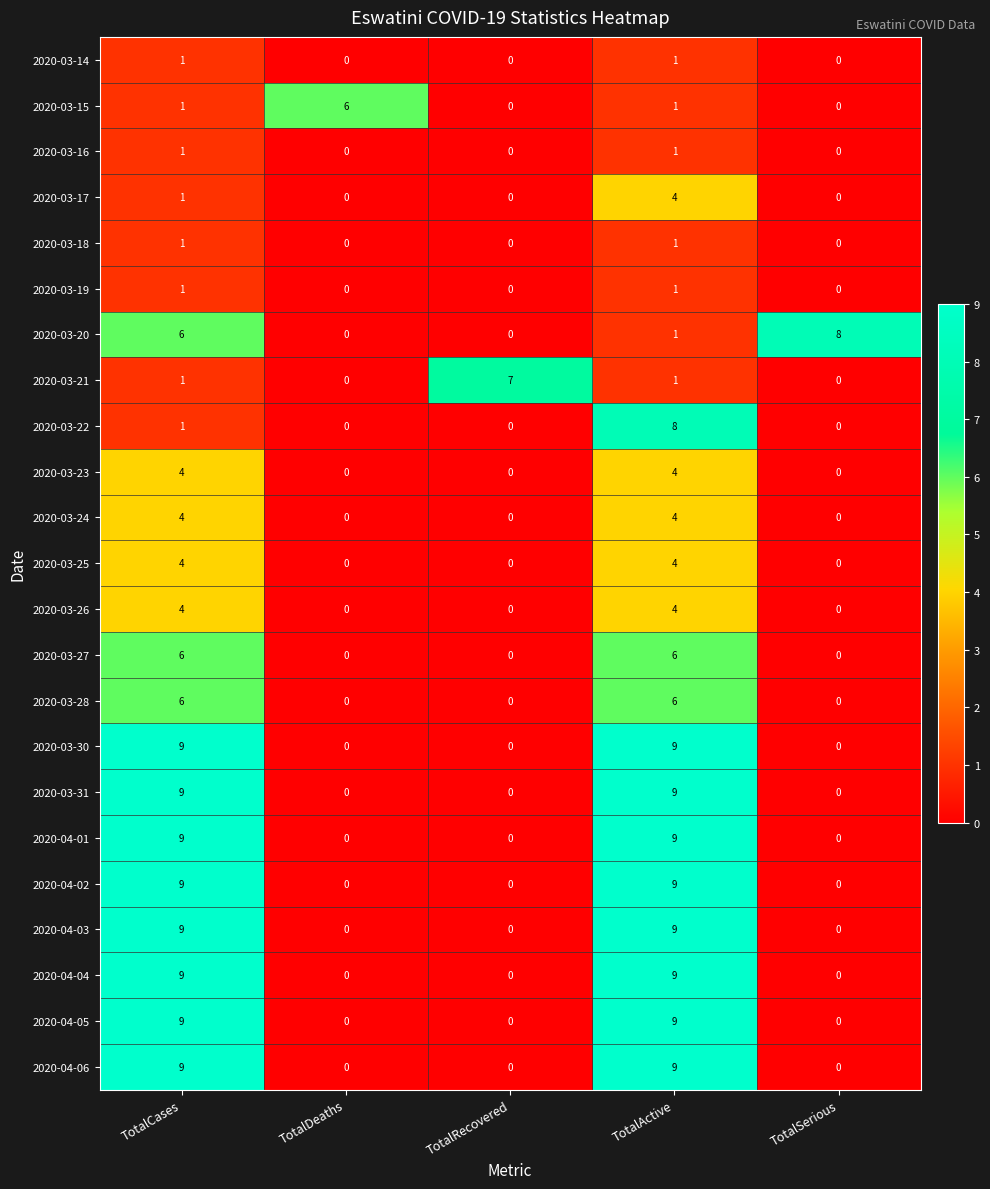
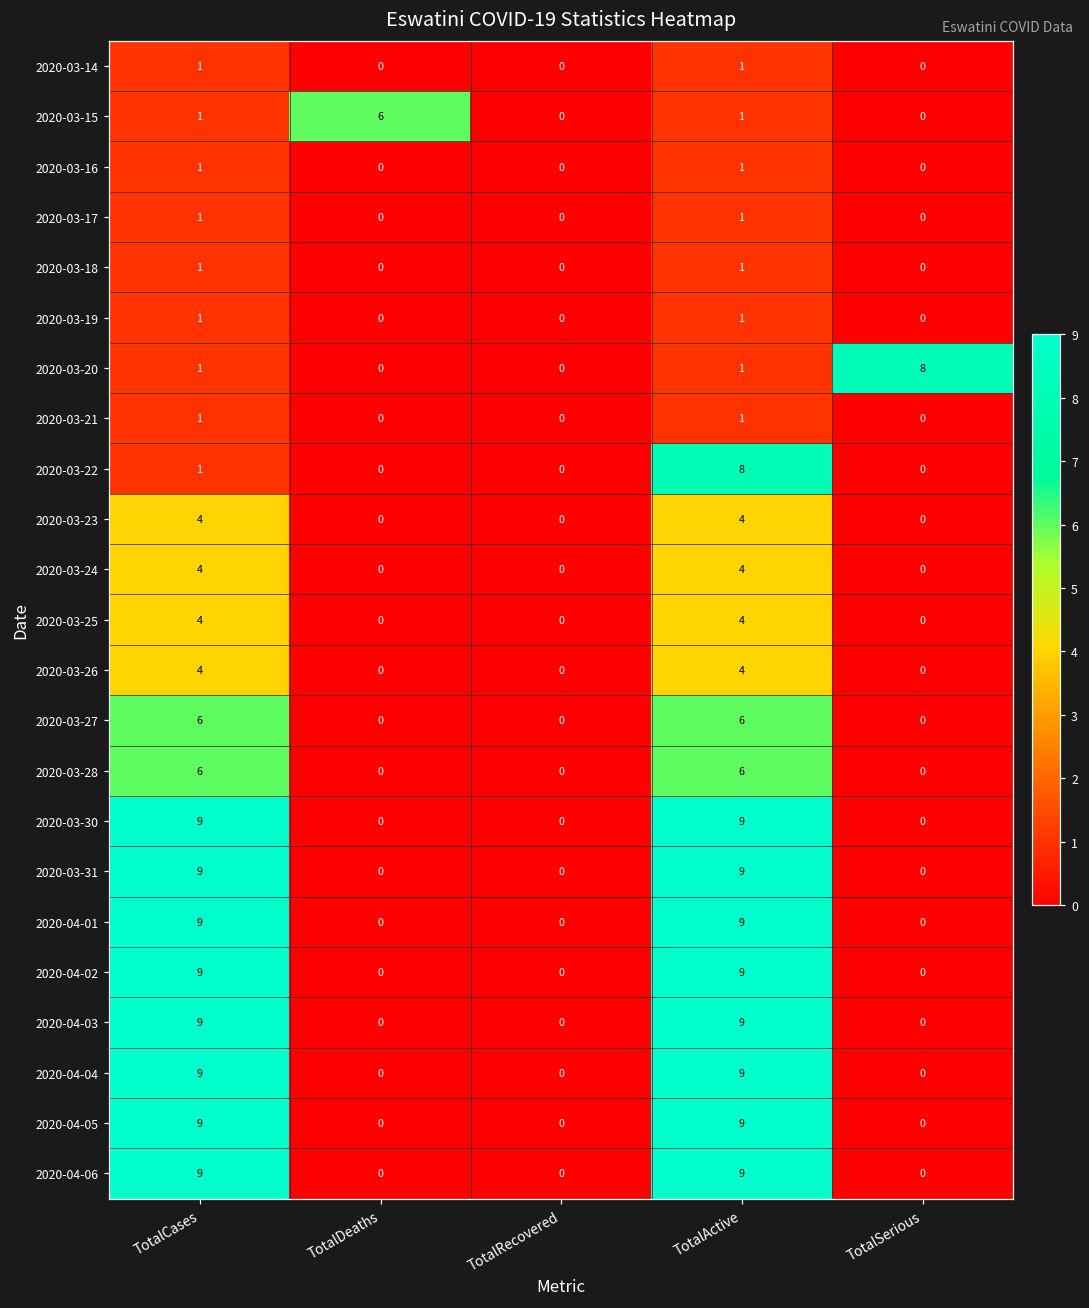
2020-03-17, TotalActive: 4 -> 1
2020-03-20, TotalCases: 6 -> 1
2020-03-21, TotalRecovered: 7 -> 0
